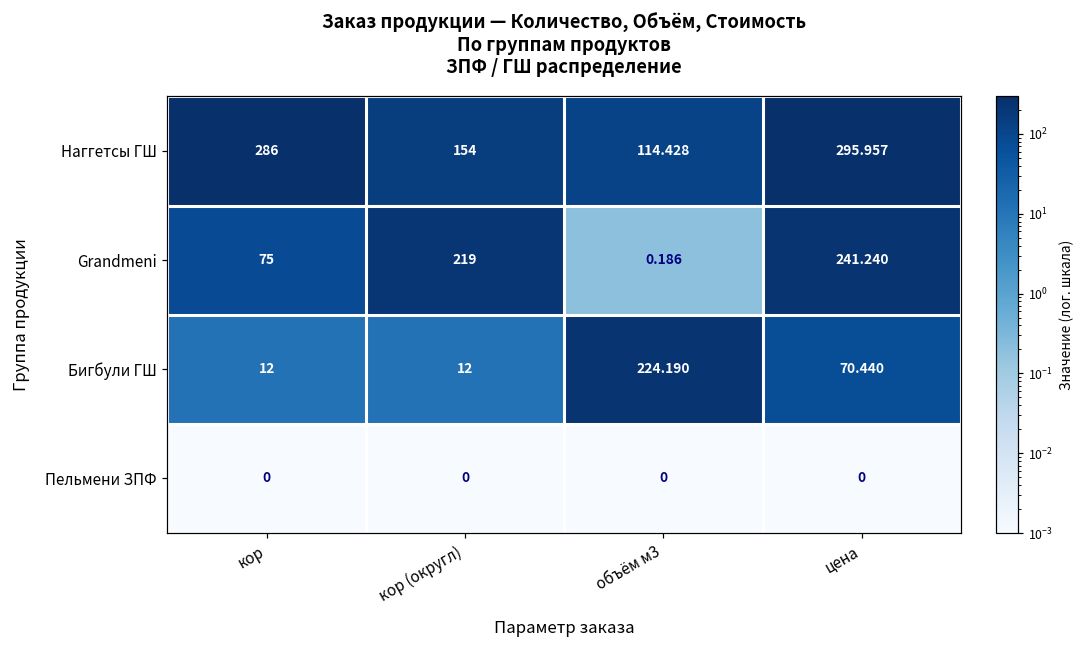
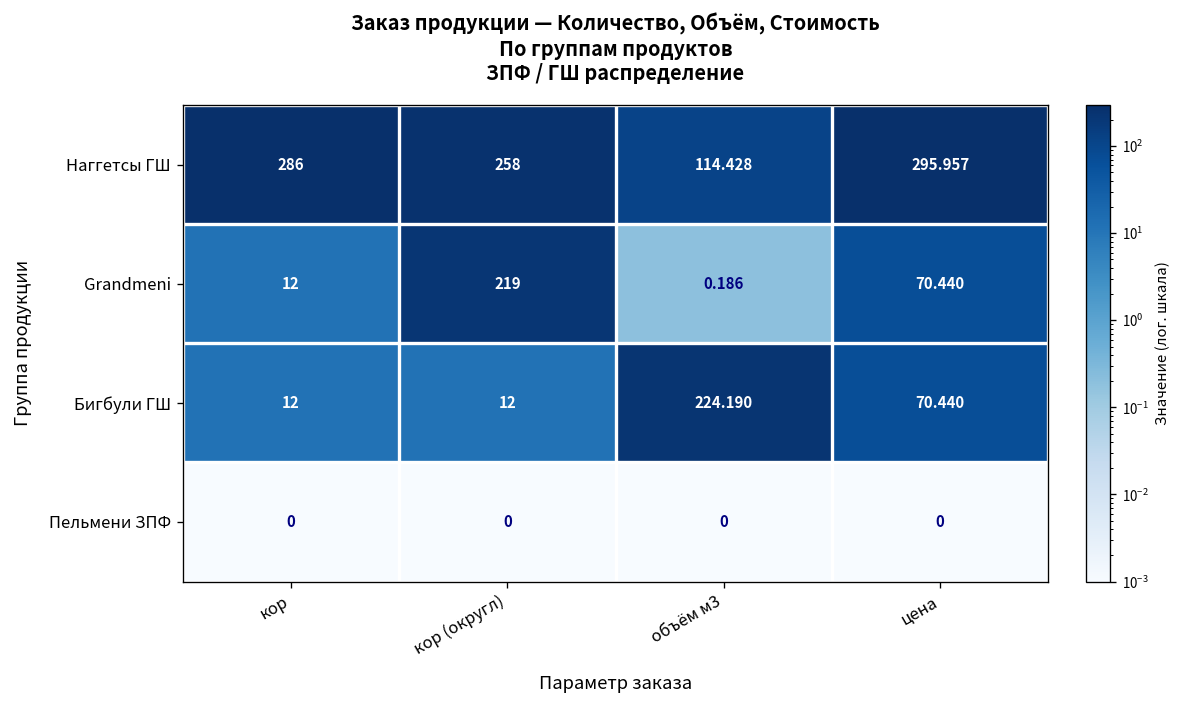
Наггетсы ГШ, кор (округл): 154 -> 258
Grandmeni, кор: 75 -> 12
Grandmeni, цена: 241.240 -> 70.440
